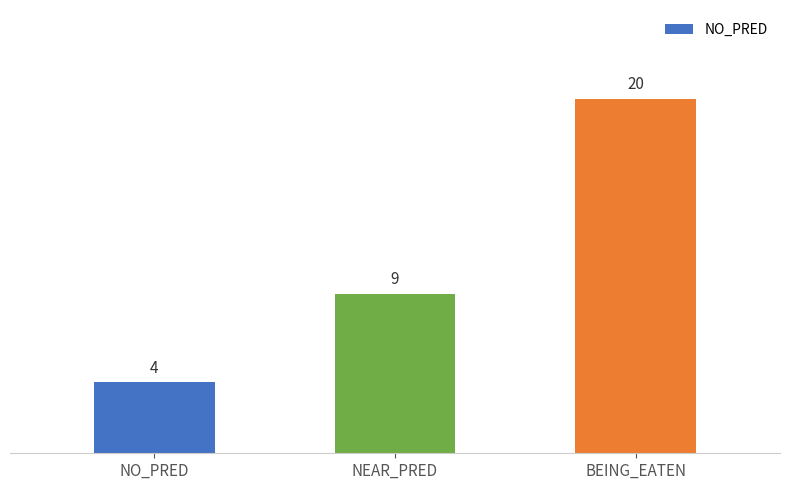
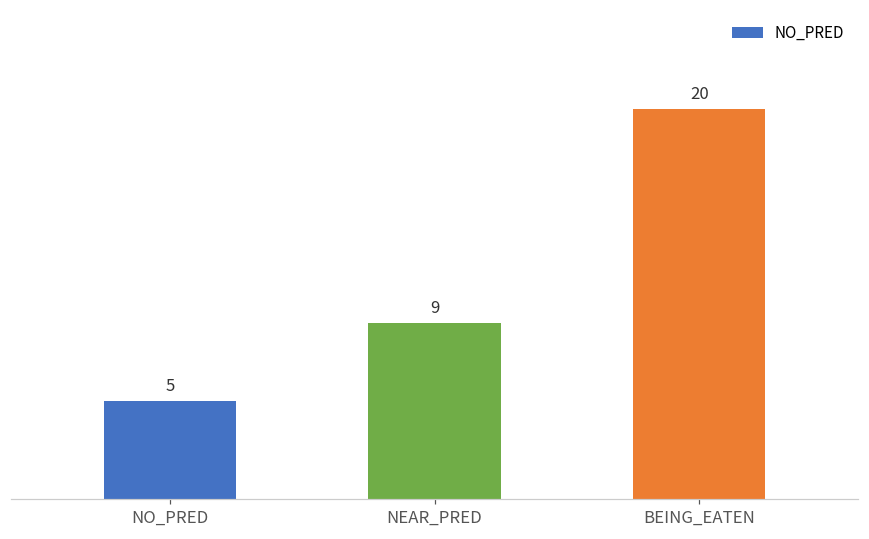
NO_PRED: 4 -> 5
